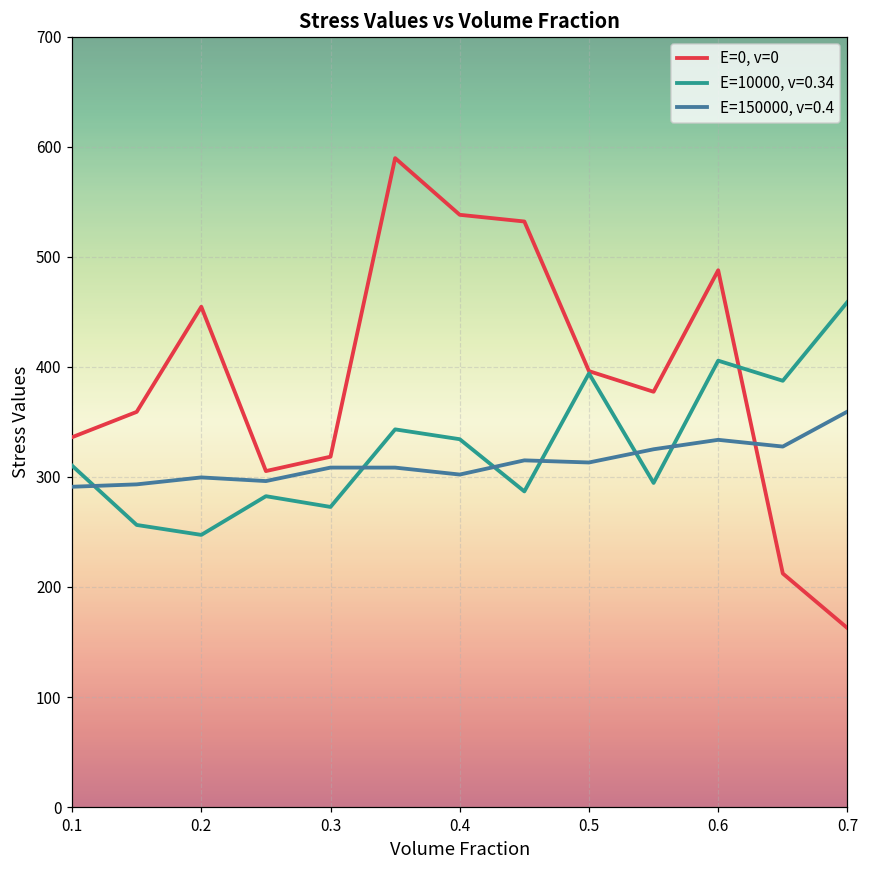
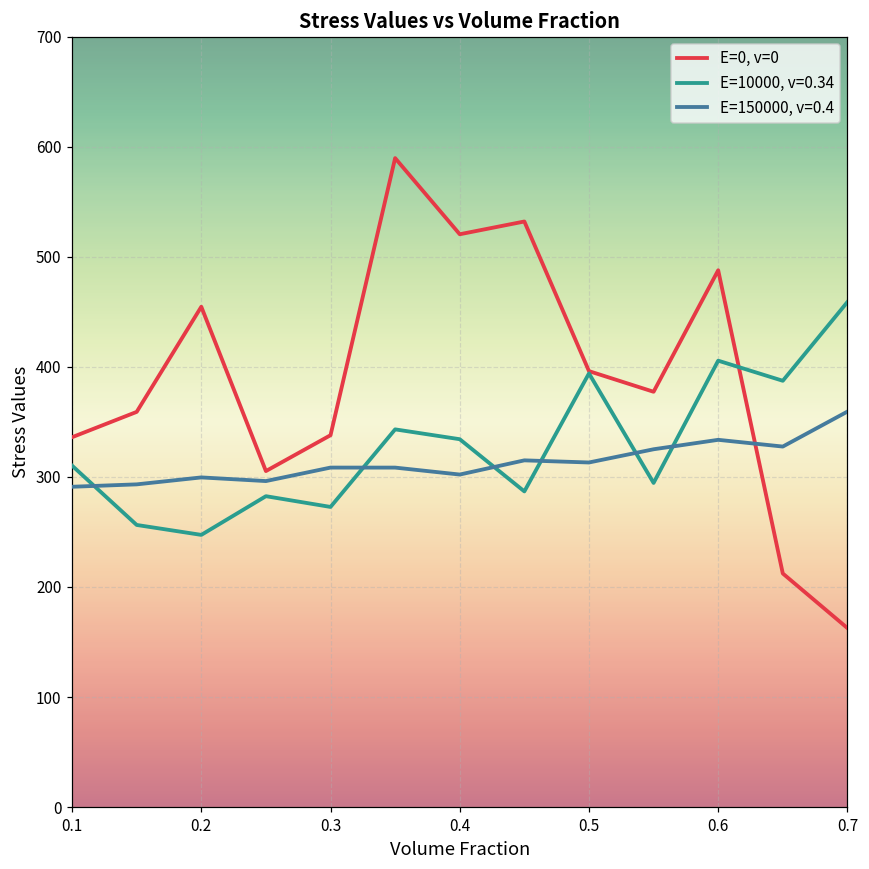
E=0, v=0, 0.3: 318 -> 338
E=0, v=0, 0.4: 538 -> 520
